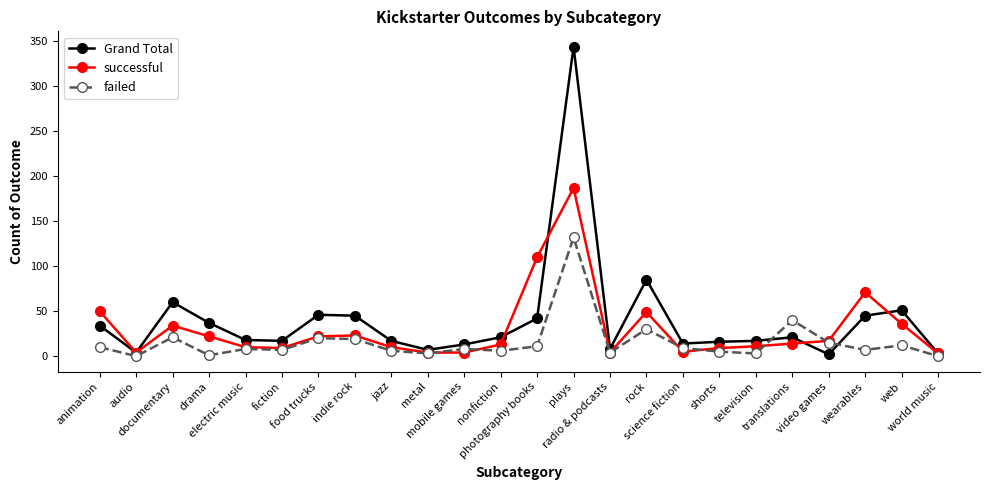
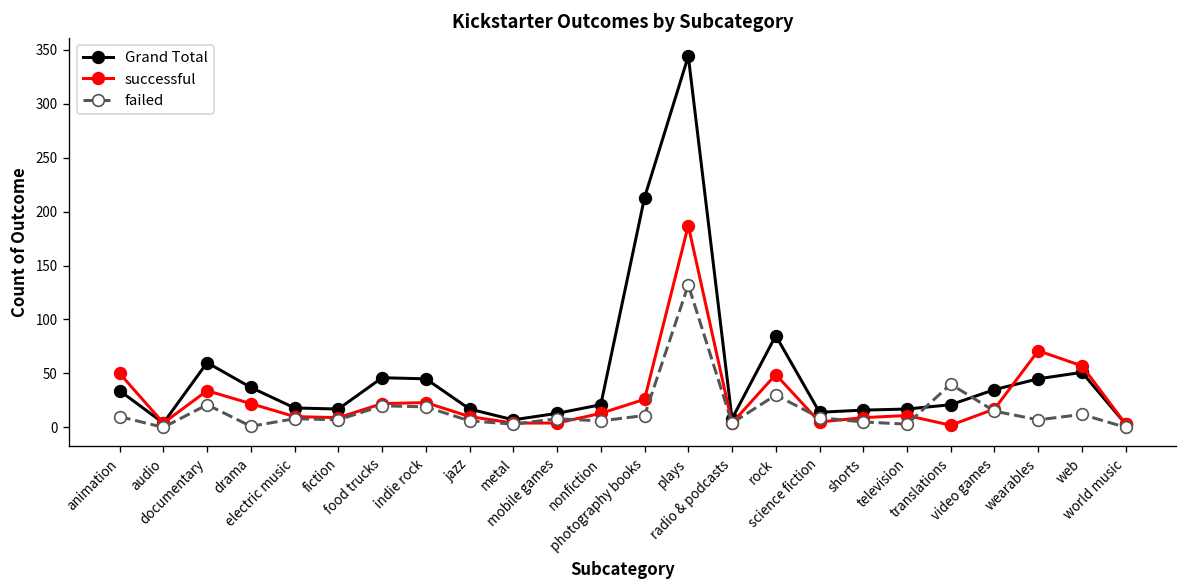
Grand Total, photography books: 40 -> 210
successful, photography books: 110 -> 30
successful, translations: 10 -> 0
Grand Total, video games: 0 -> 40
successful, web: 40 -> 60
